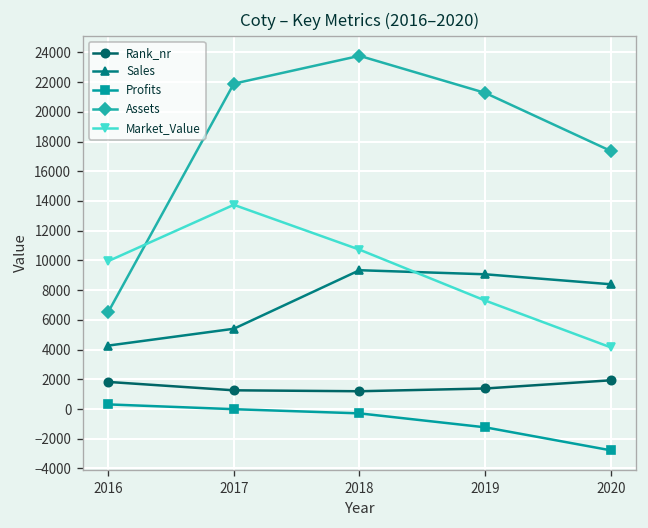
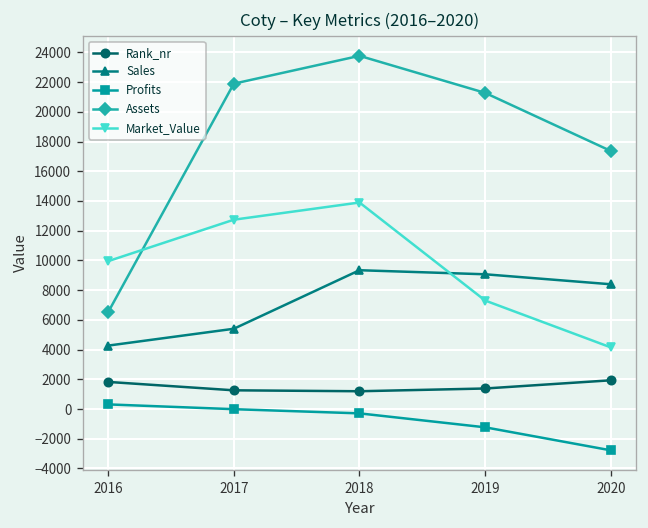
Market_Value, 2017: 13700 -> 12700
Market_Value, 2018: 10700 -> 13900
